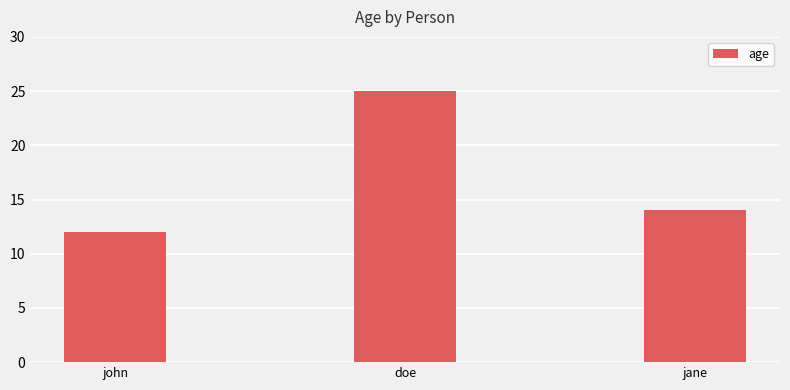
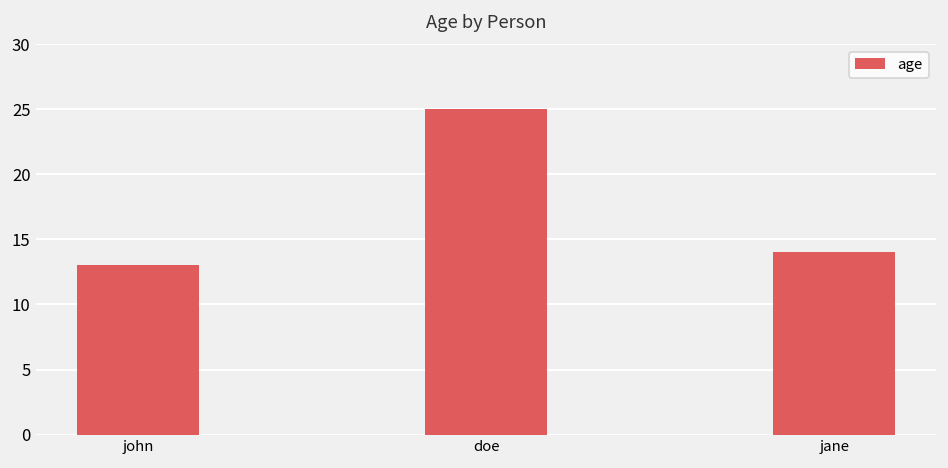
john: 12 -> 13
